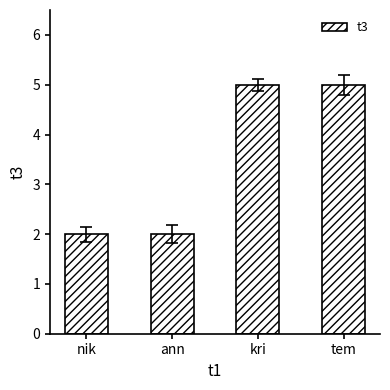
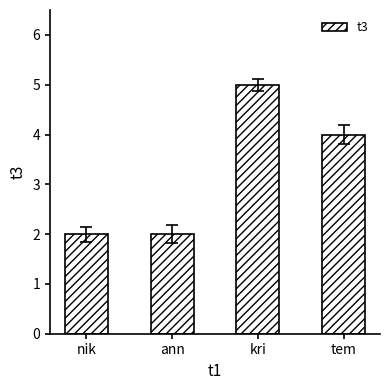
t3, tem: 5 -> 4
